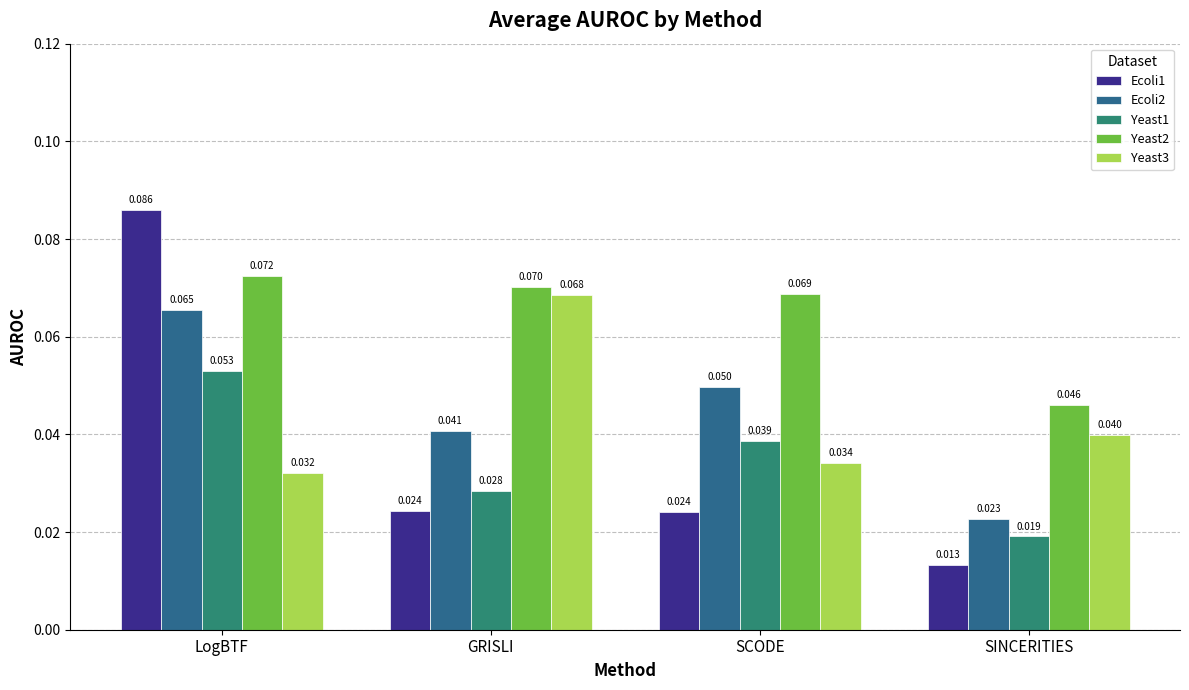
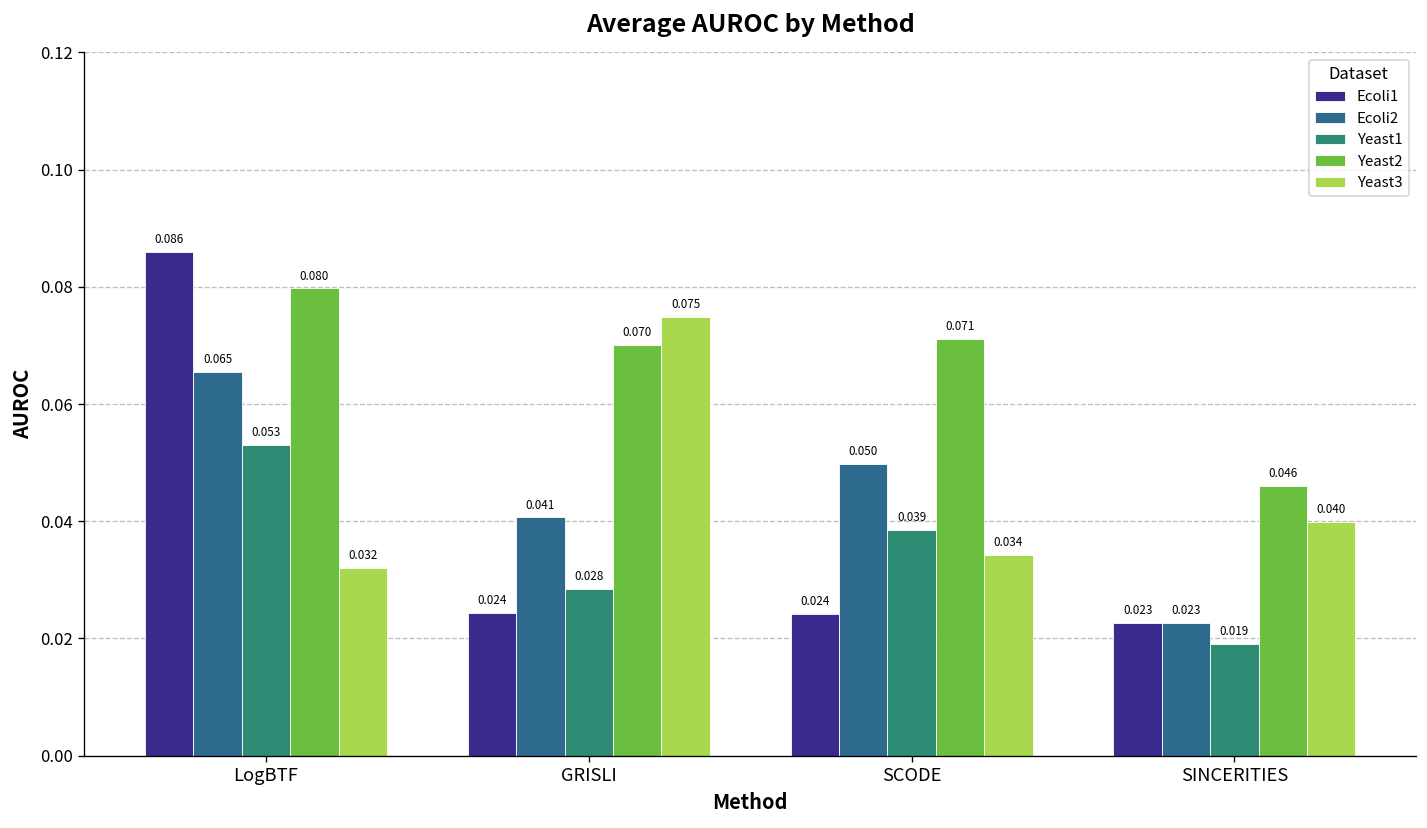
Yeast2, LogBTF: 0.072 -> 0.080
Yeast3, GRISLI: 0.068 -> 0.075
Yeast2, SCODE: 0.069 -> 0.071
Ecoli1, SINCERITIES: 0.013 -> 0.023
